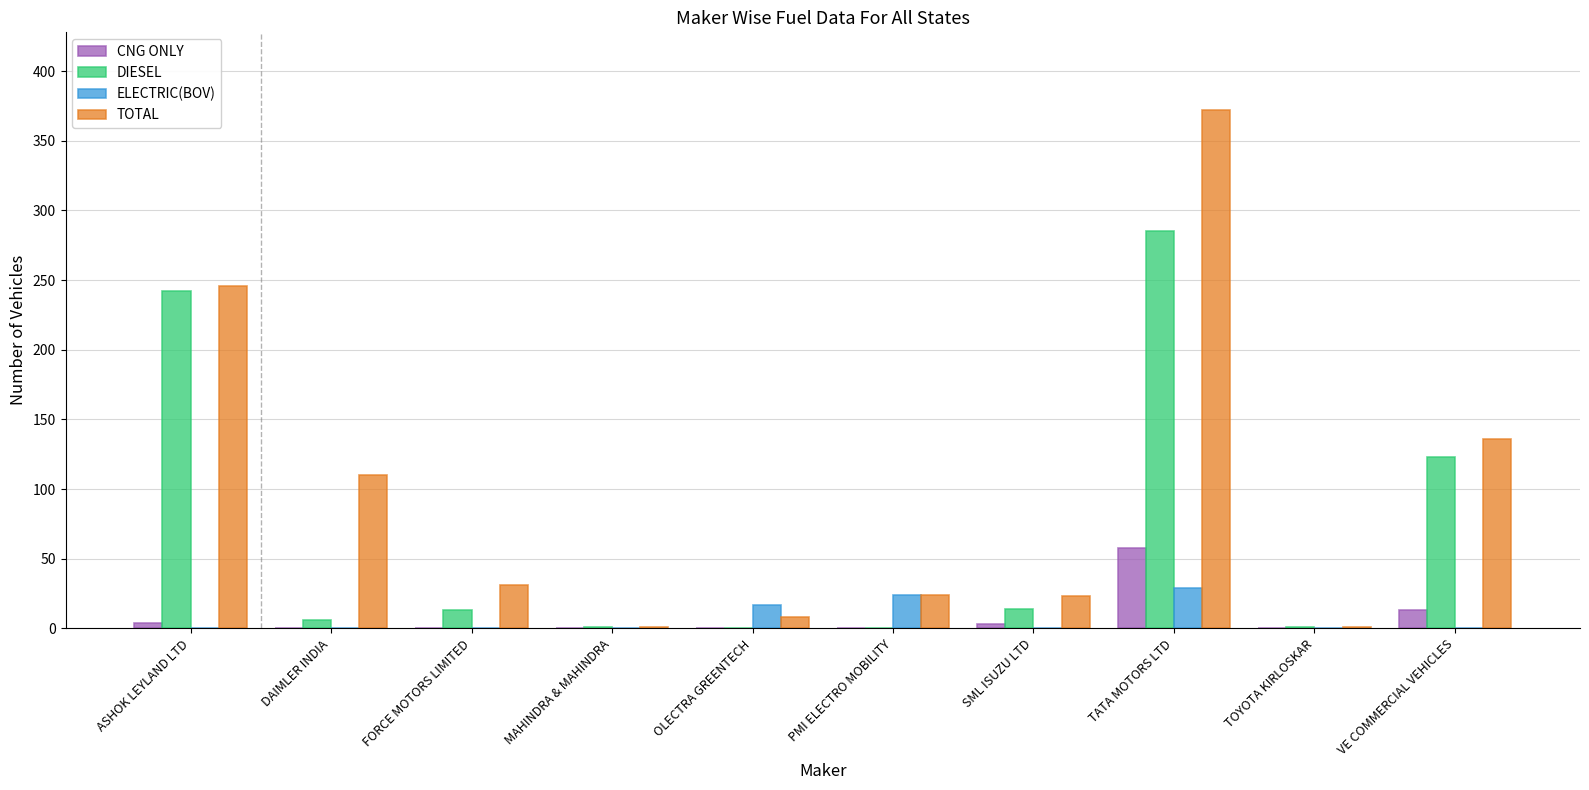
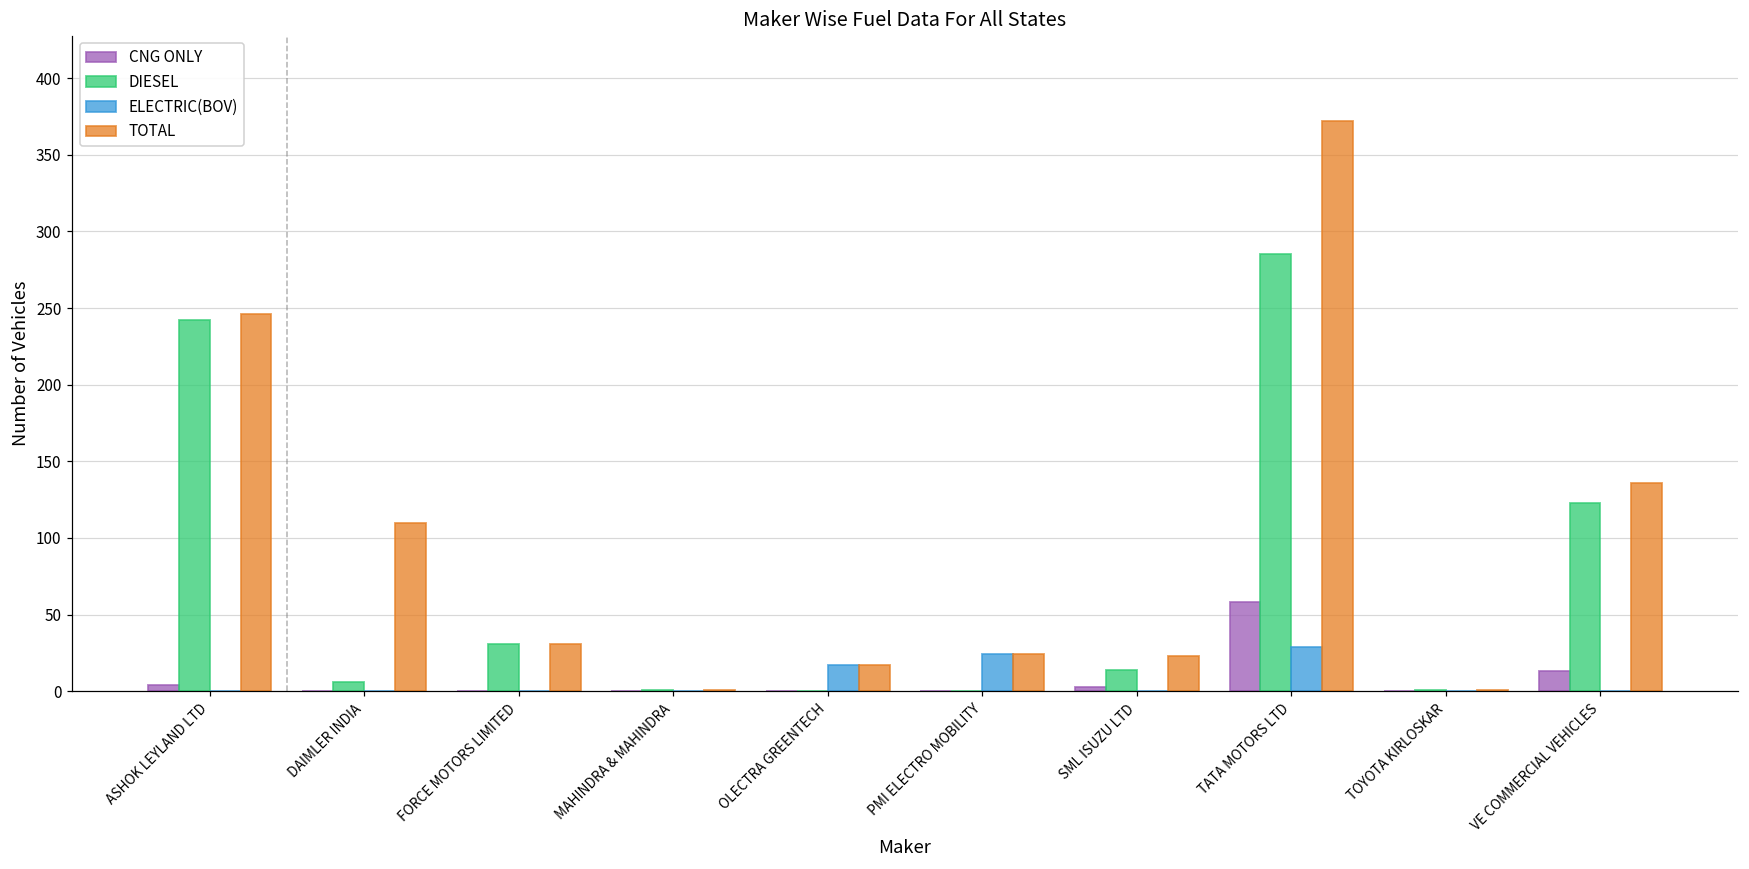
DIESEL, FORCE MOTORS LIMITED: 13 -> 31
TOTAL, OLECTRA GREENTECH: 8 -> 17
